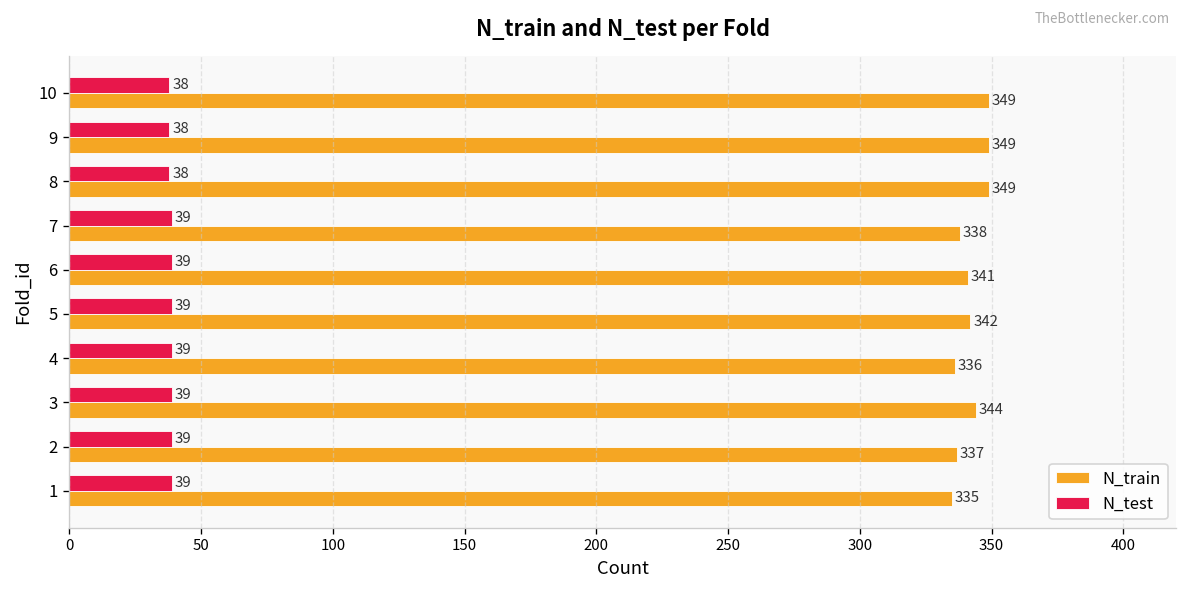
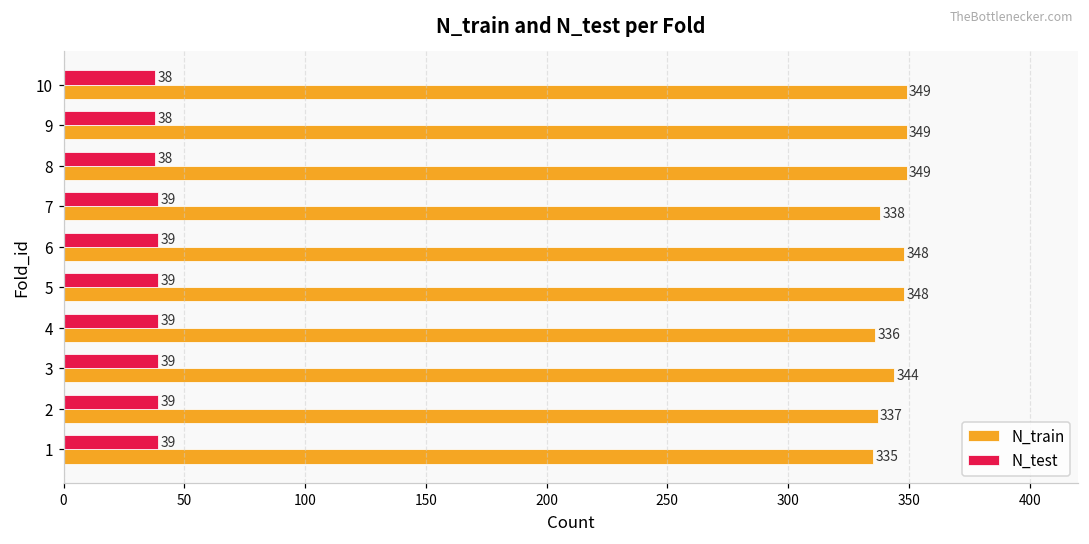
N_train, 6: 341 -> 348
N_train, 5: 342 -> 348
